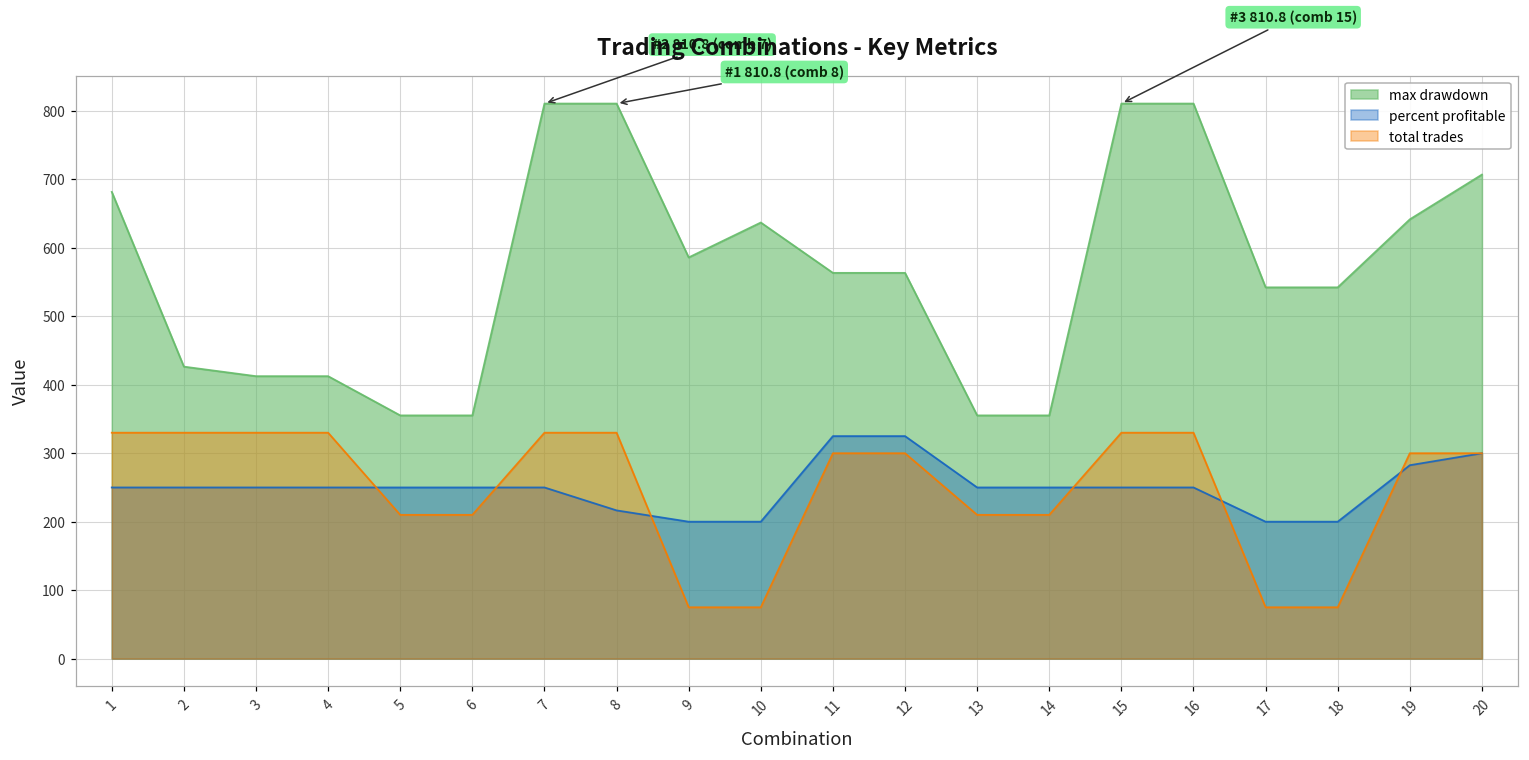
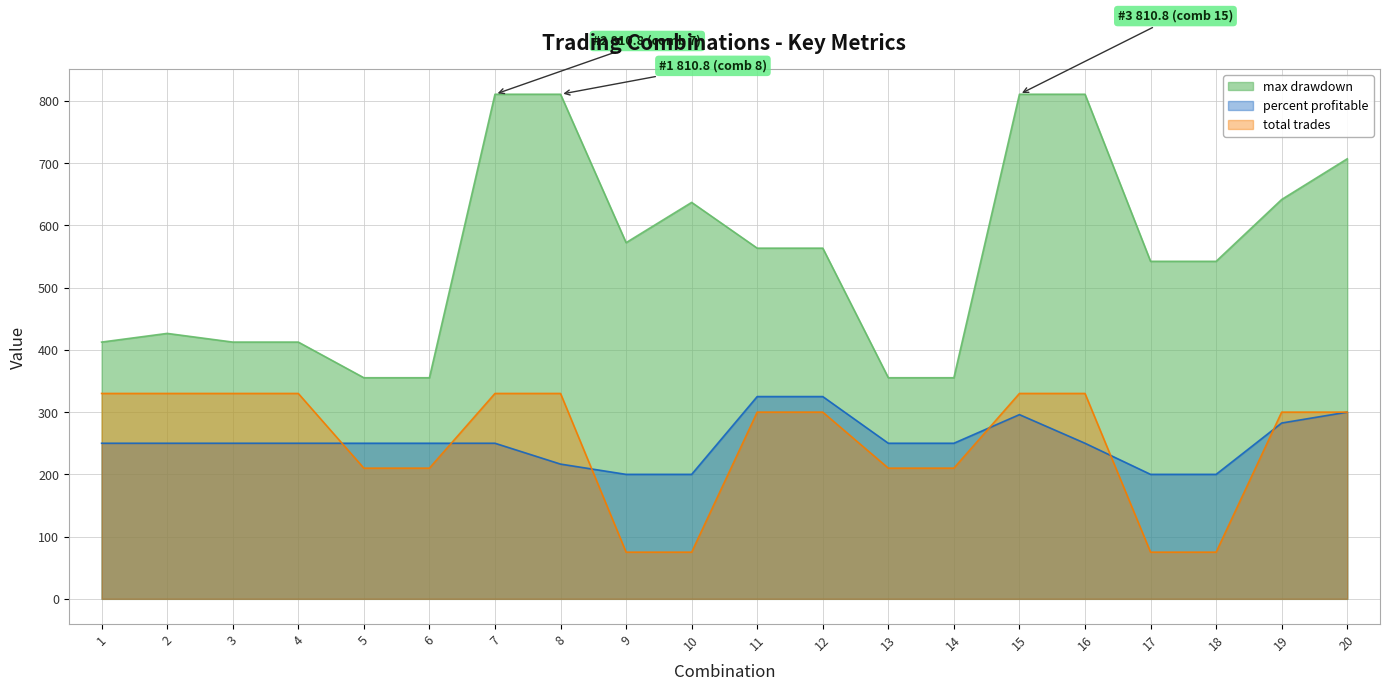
max drawdown, 1: 680 -> 410
max drawdown, 9: 590 -> 570
percent profitable, 15: 250 -> 300
